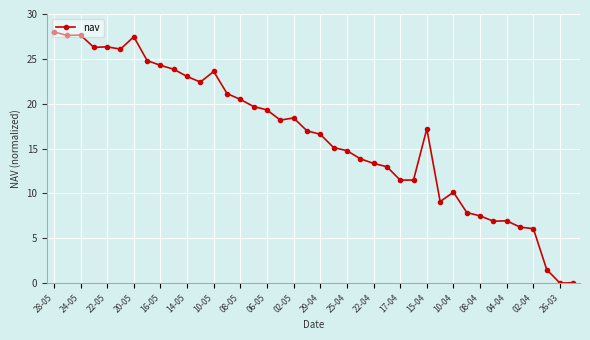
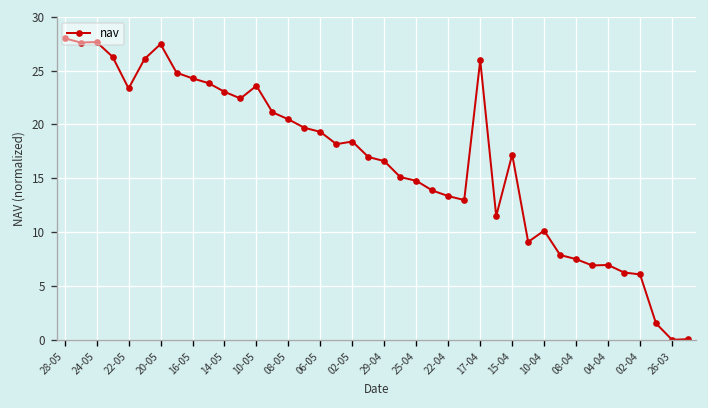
22-05: 26 -> 23
17-04: 11 -> 26
